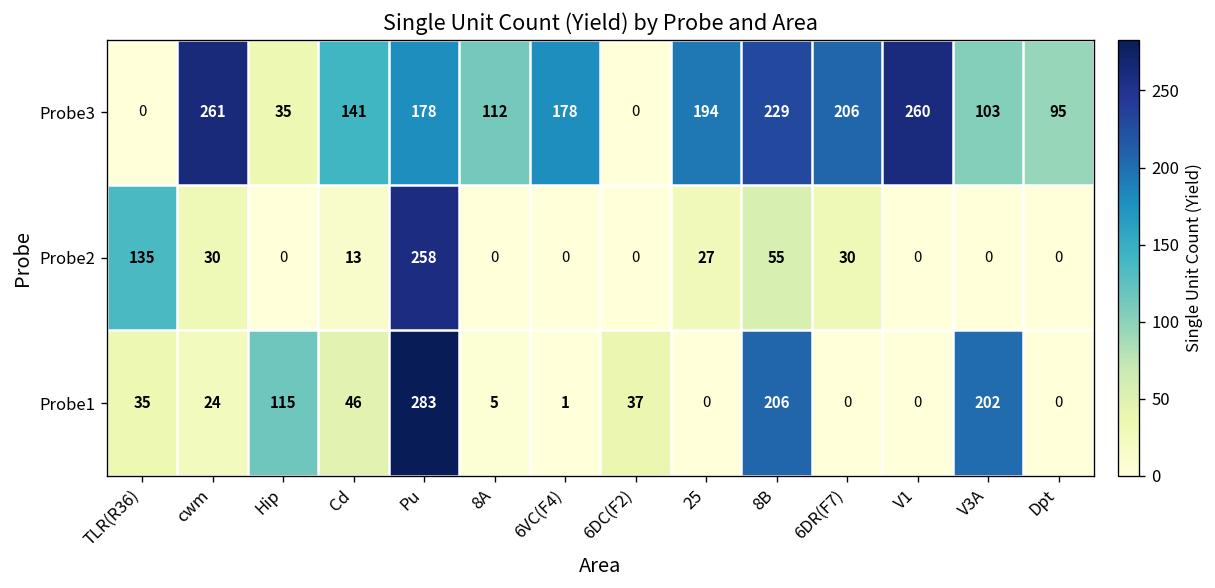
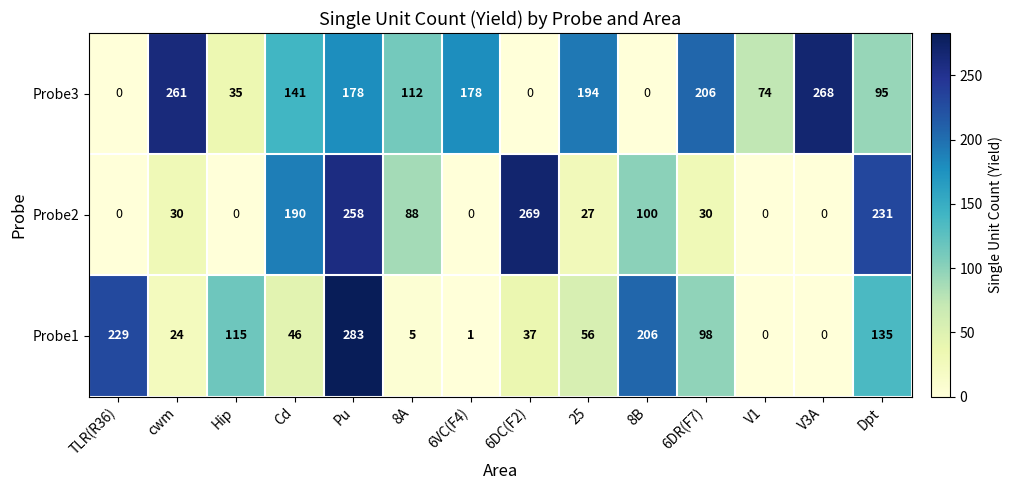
Probe3, 8B: 229 -> 0
Probe3, V1: 260 -> 74
Probe3, V3A: 103 -> 268
Probe2, TLR(R36): 135 -> 0
Probe2, Cd: 13 -> 190
Probe2, 8A: 0 -> 88
Probe2, 6DC(F2): 0 -> 269
Probe2, 8B: 55 -> 100
Probe2, Dpt: 0 -> 231
Probe1, TLR(R36): 35 -> 229
Probe1, 25: 0 -> 56
Probe1, 6DR(F7): 0 -> 98
Probe1, V3A: 202 -> 0
Probe1, Dpt: 0 -> 135
